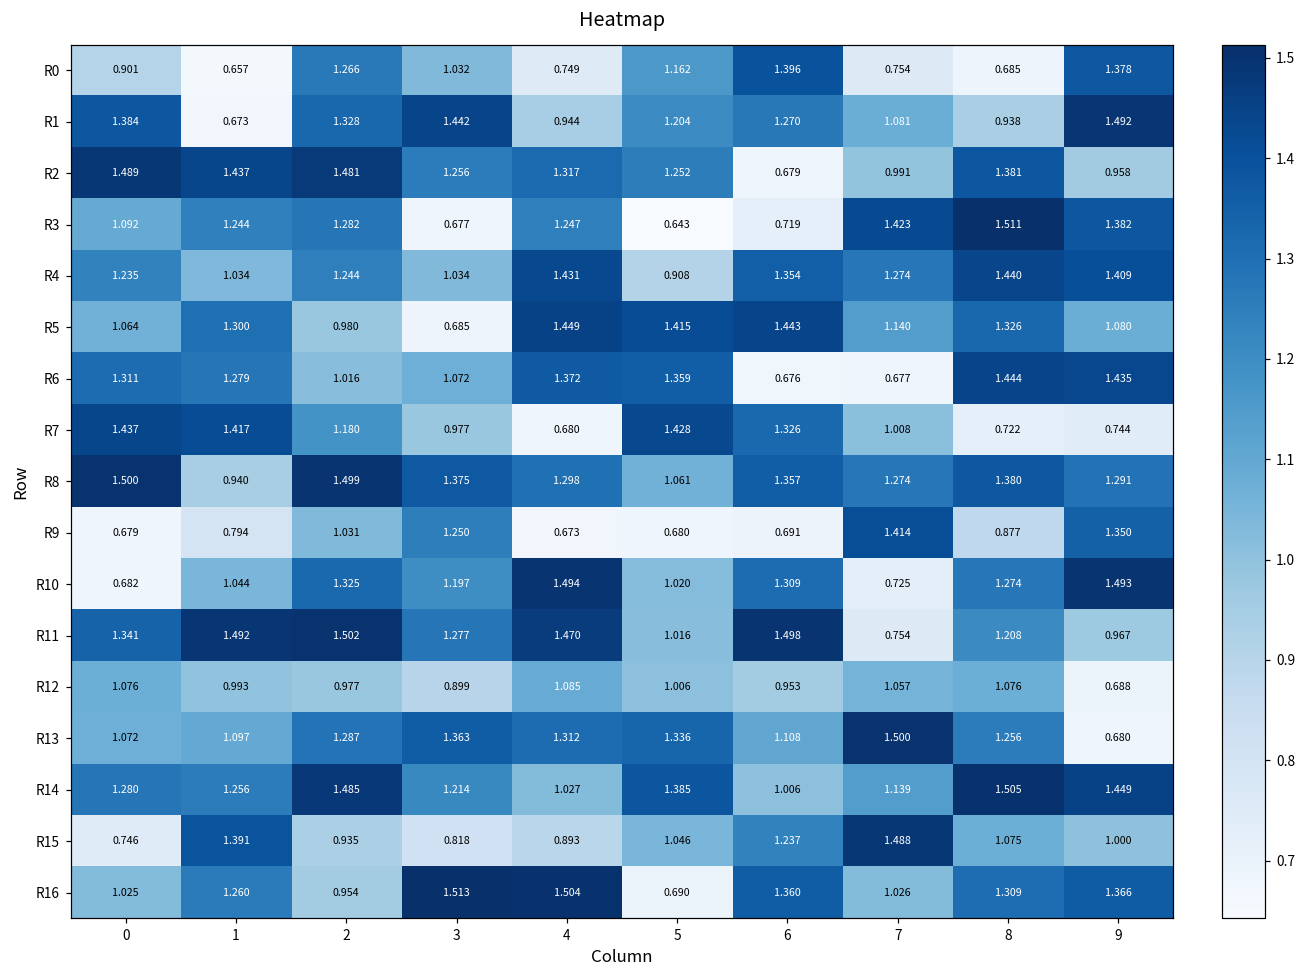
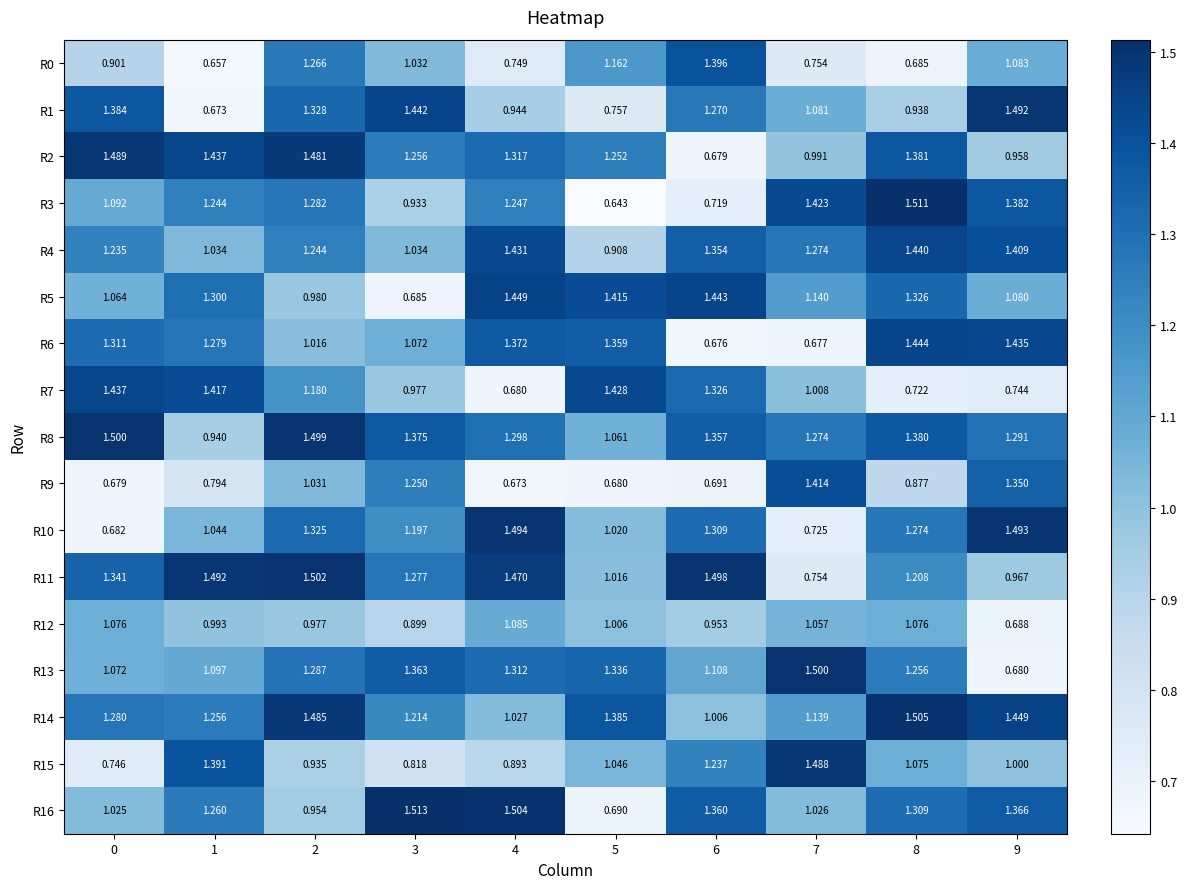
R0, 9: 1.378 -> 1.083
R1, 5: 1.204 -> 0.757
R3, 3: 0.677 -> 0.933
